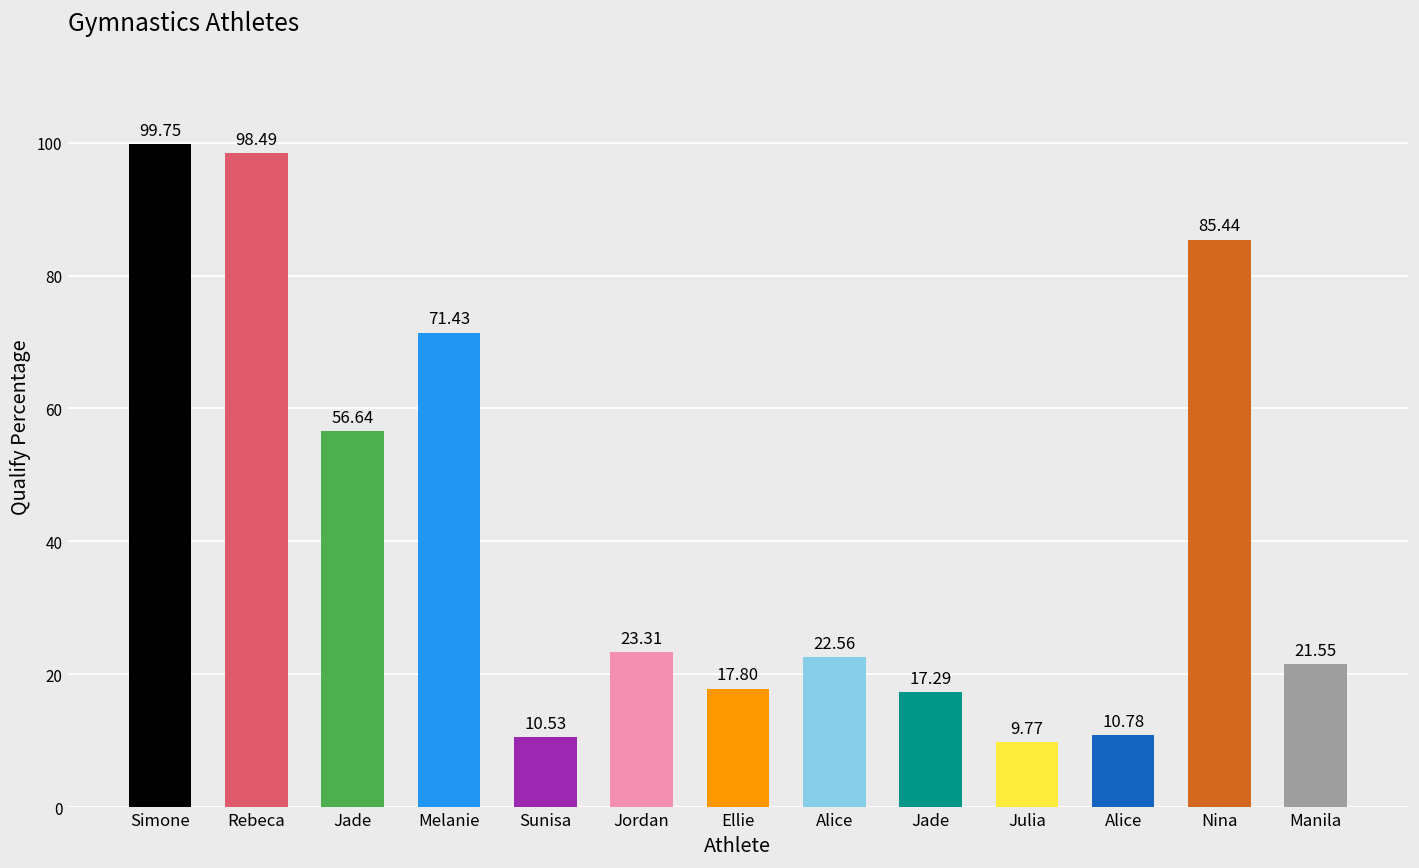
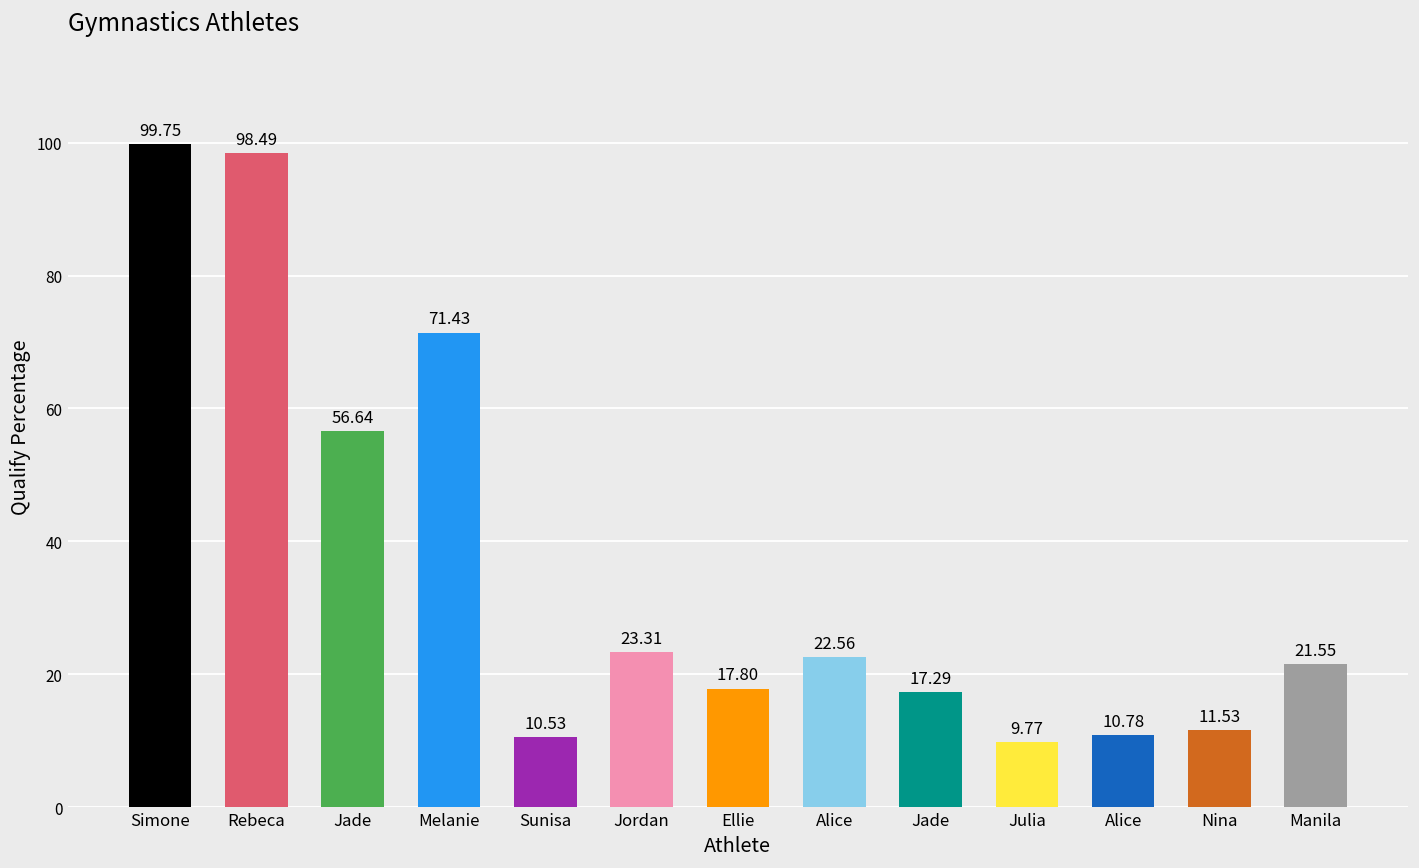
Nina: 85.44 -> 11.53
